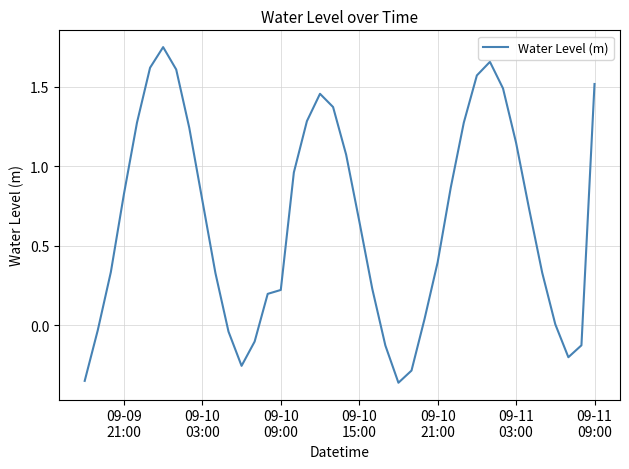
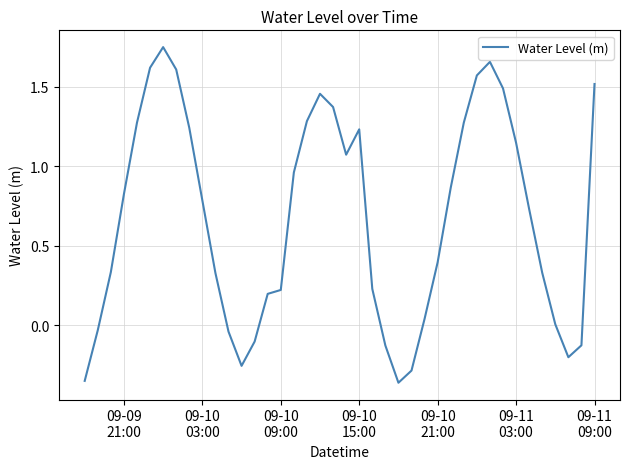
09-10 15:00: 0.66 -> 1.23
